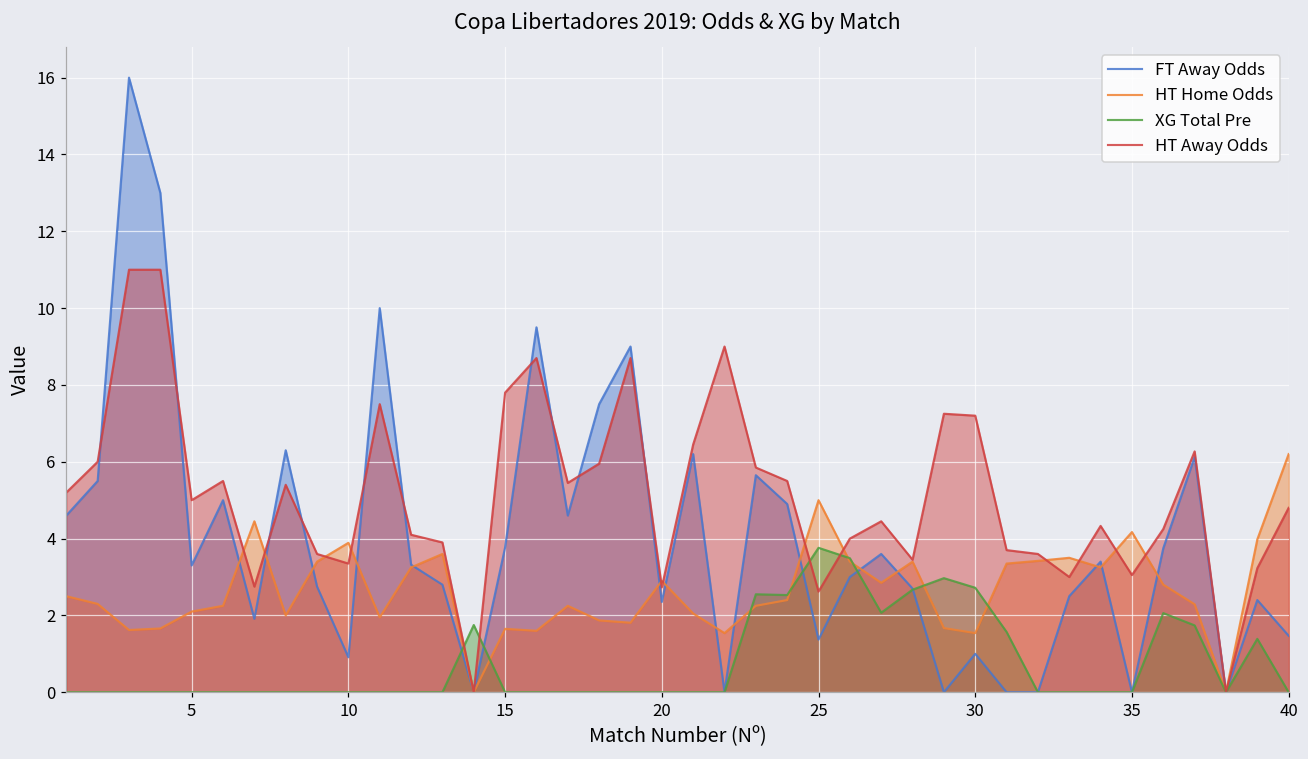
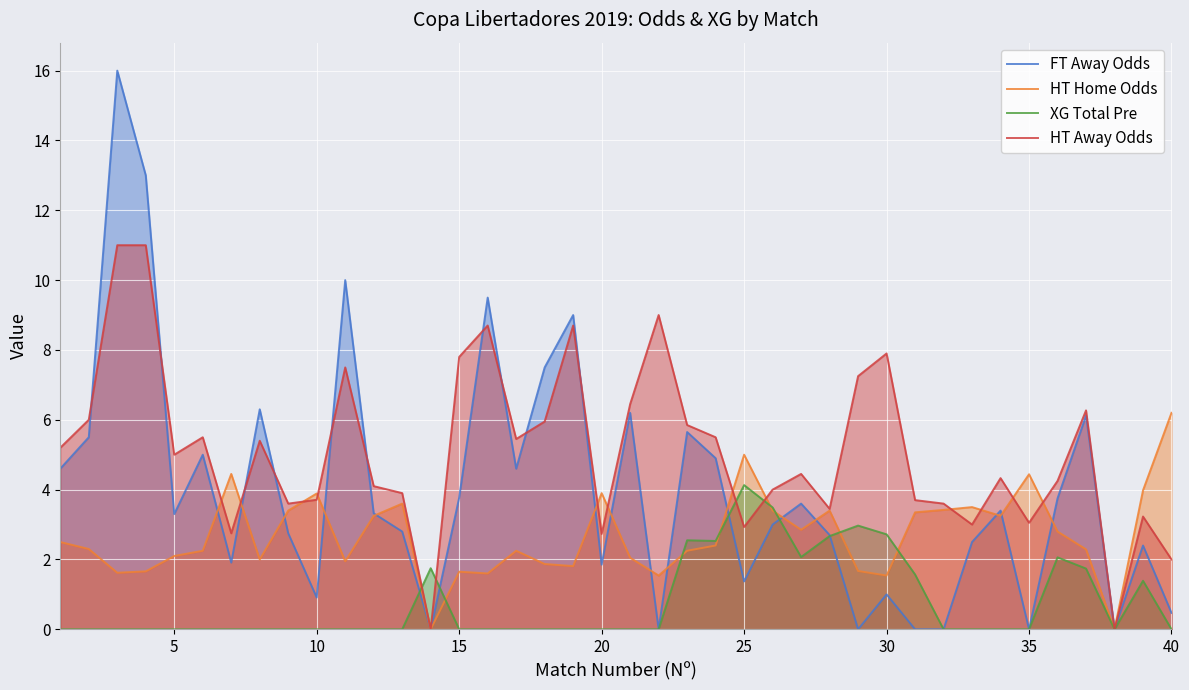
HT Away Odds, 10: 3.4 -> 3.7
FT Away Odds, 20: 2.4 -> 1.9
HT Home Odds, 20: 2.9 -> 3.9
XG Total Pre, 25: 3.8 -> 4.1
HT Away Odds, 25: 2.6 -> 2.9
HT Away Odds, 30: 7.2 -> 7.9
HT Home Odds, 35: 4.2 -> 4.4
FT Away Odds, 40: 1.5 -> 0.5
HT Away Odds, 40: 4.8 -> 2.0
